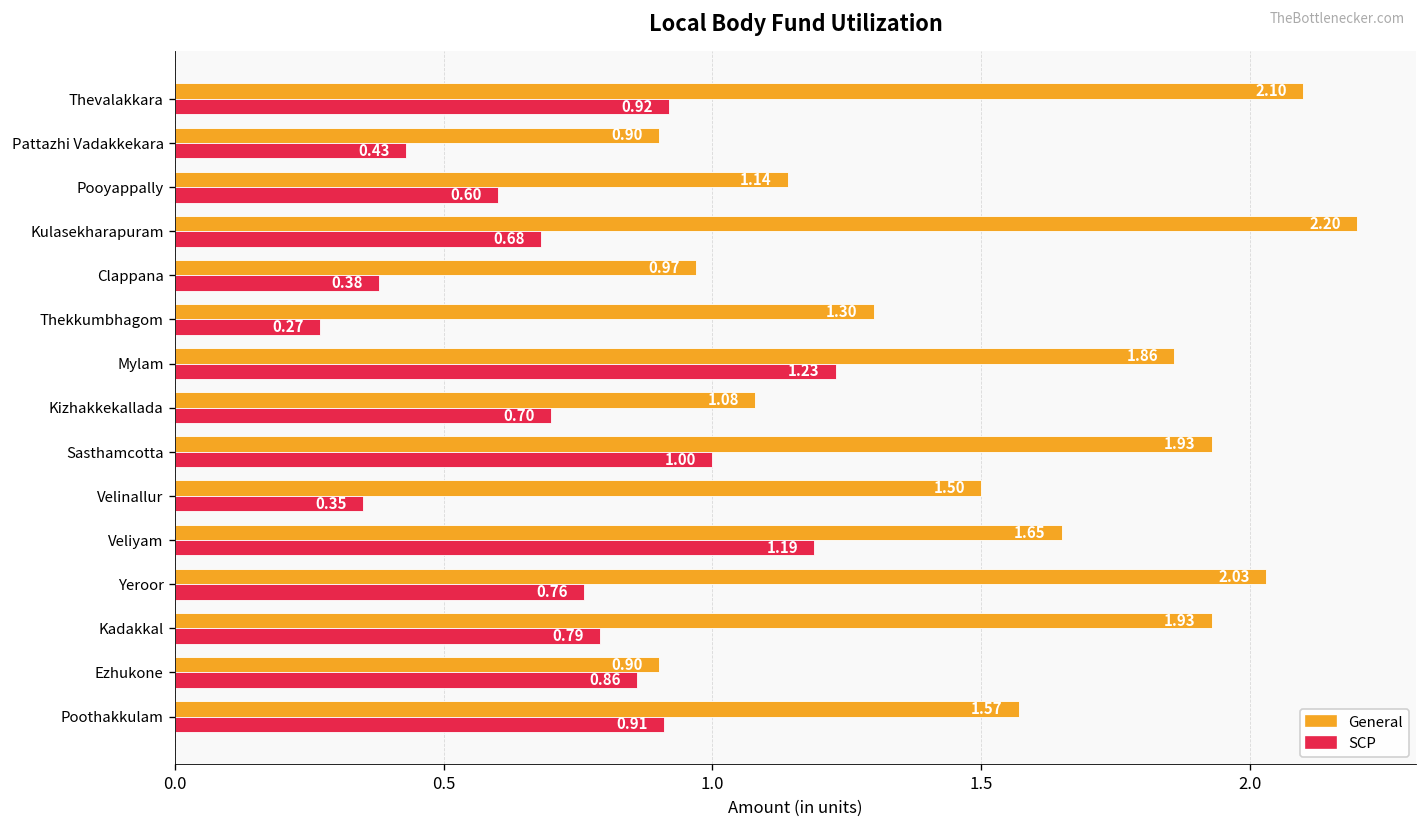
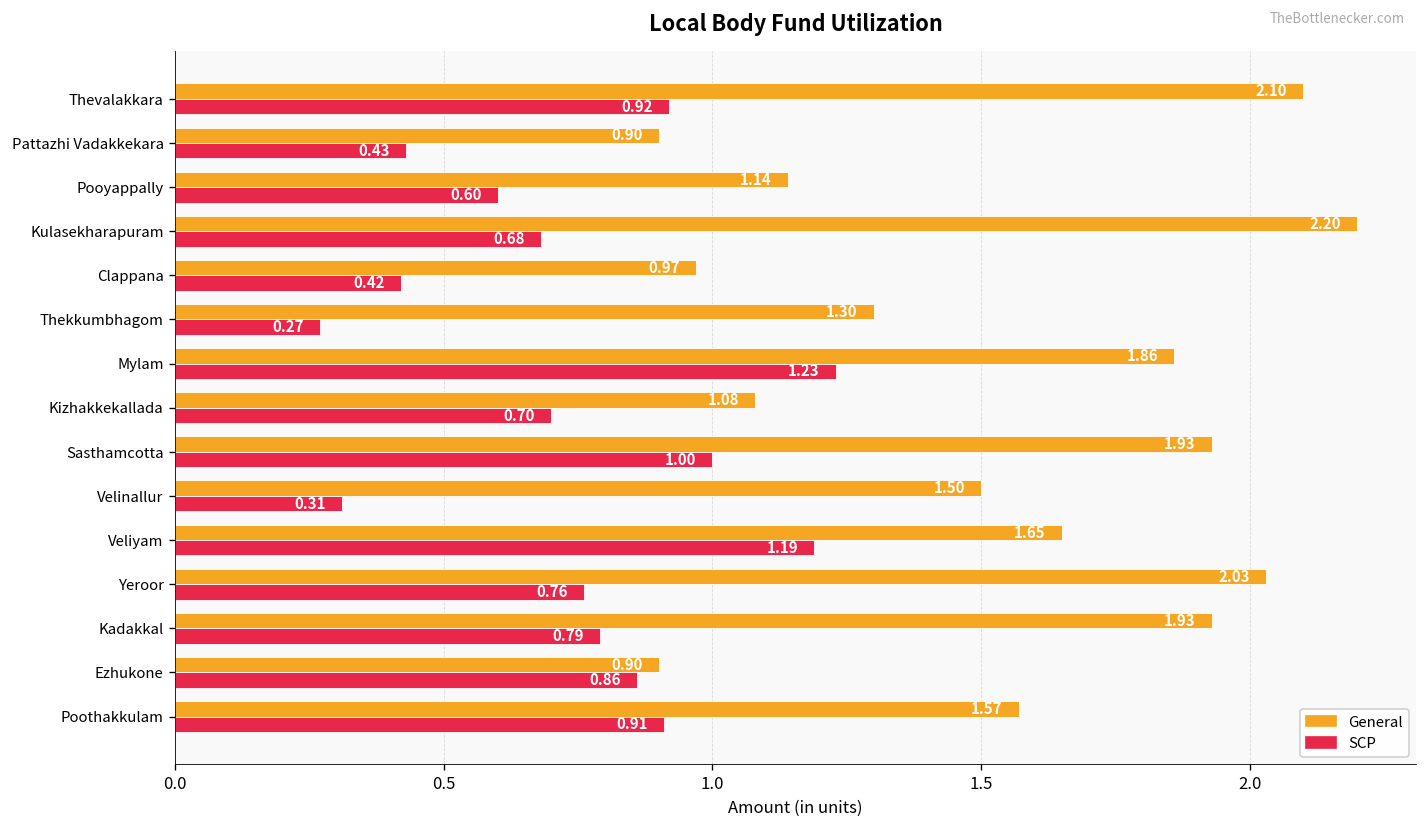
SCP, Clappana: 0.38 -> 0.42
SCP, Velinallur: 0.35 -> 0.31
